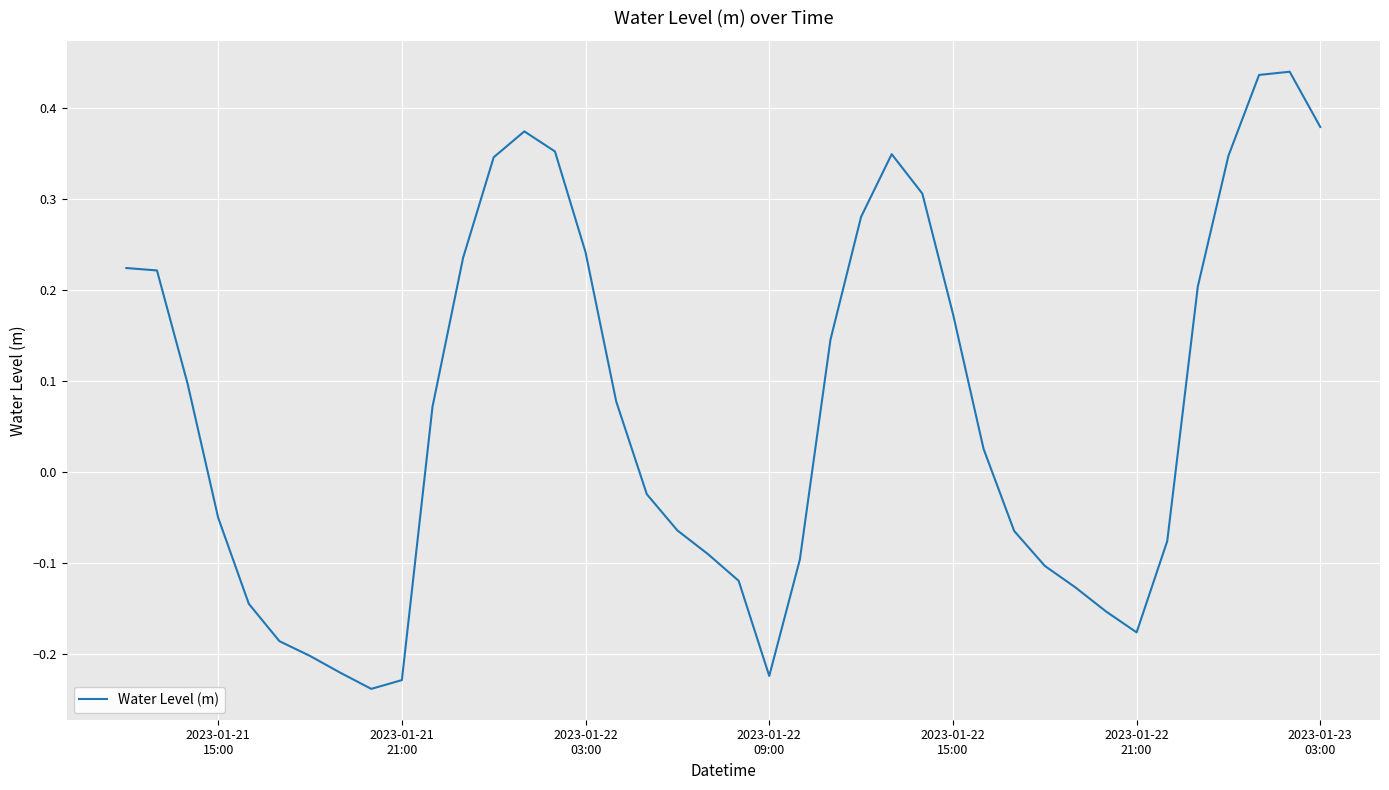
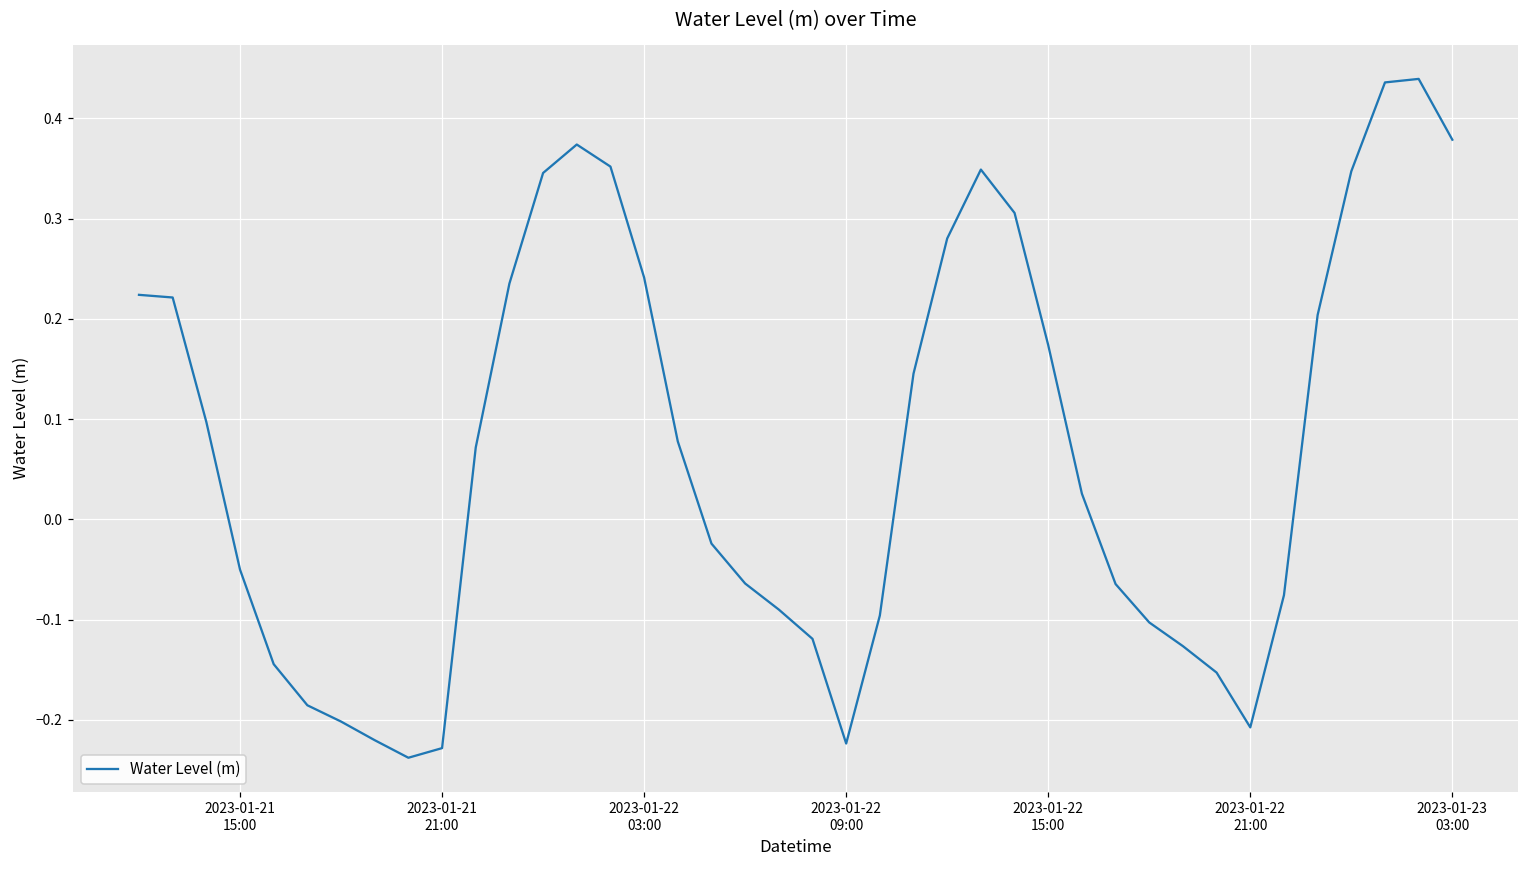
2023-01-22 21:00: -0.18 -> -0.21
